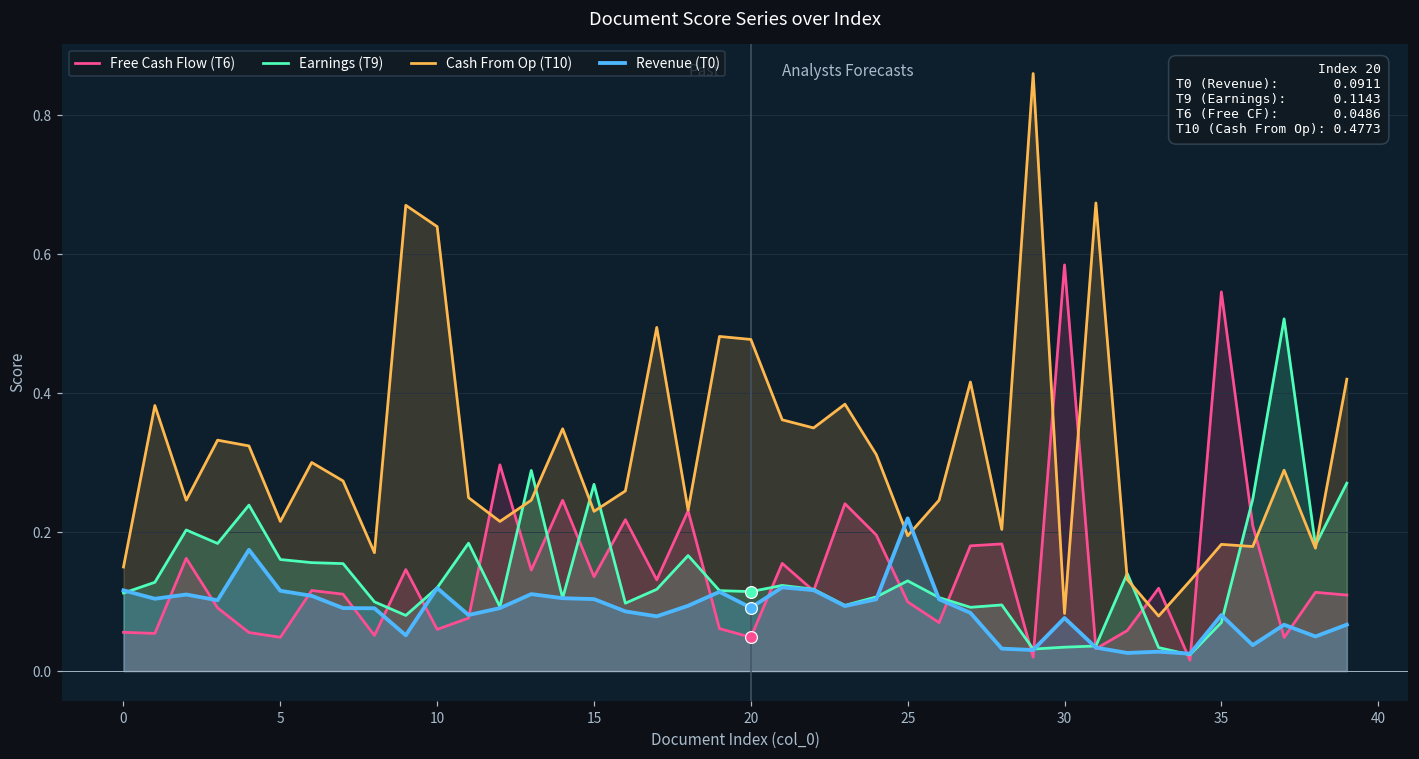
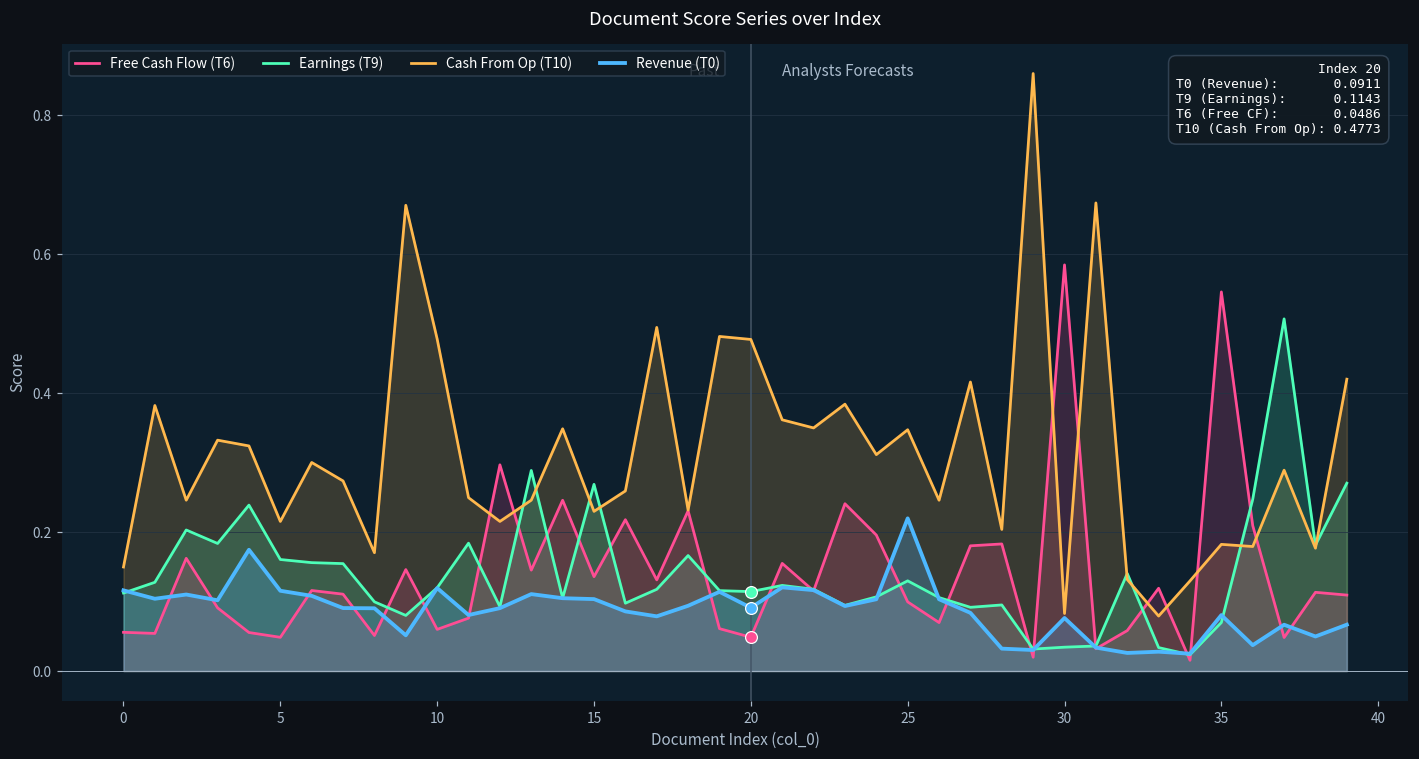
Cash From Op (T10), 10: 0.64 -> 0.48
Cash From Op (T10), 25: 0.19 -> 0.35
